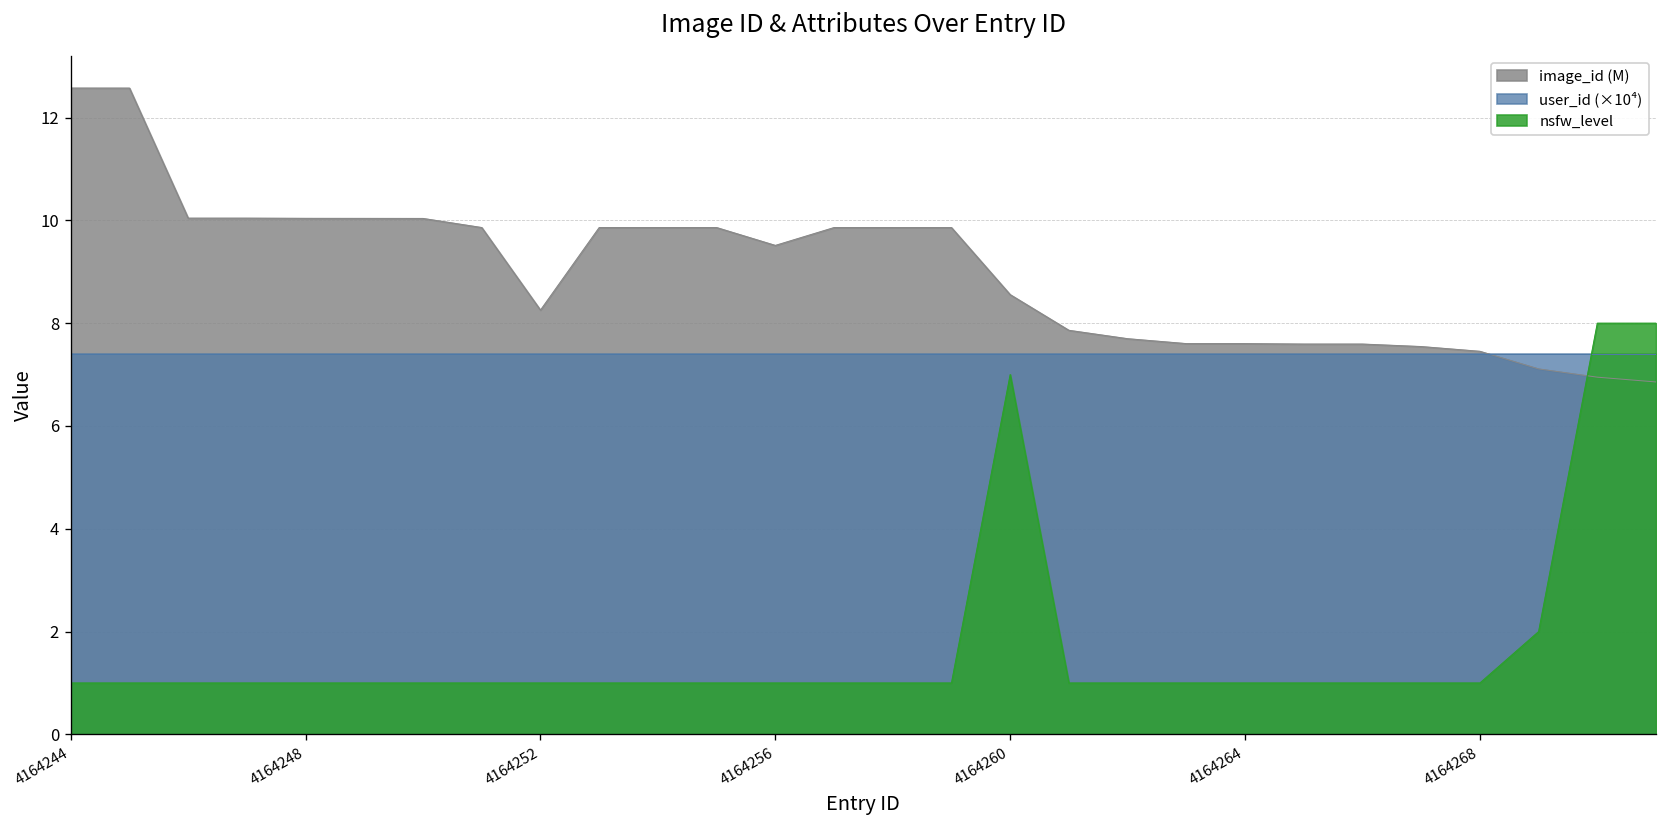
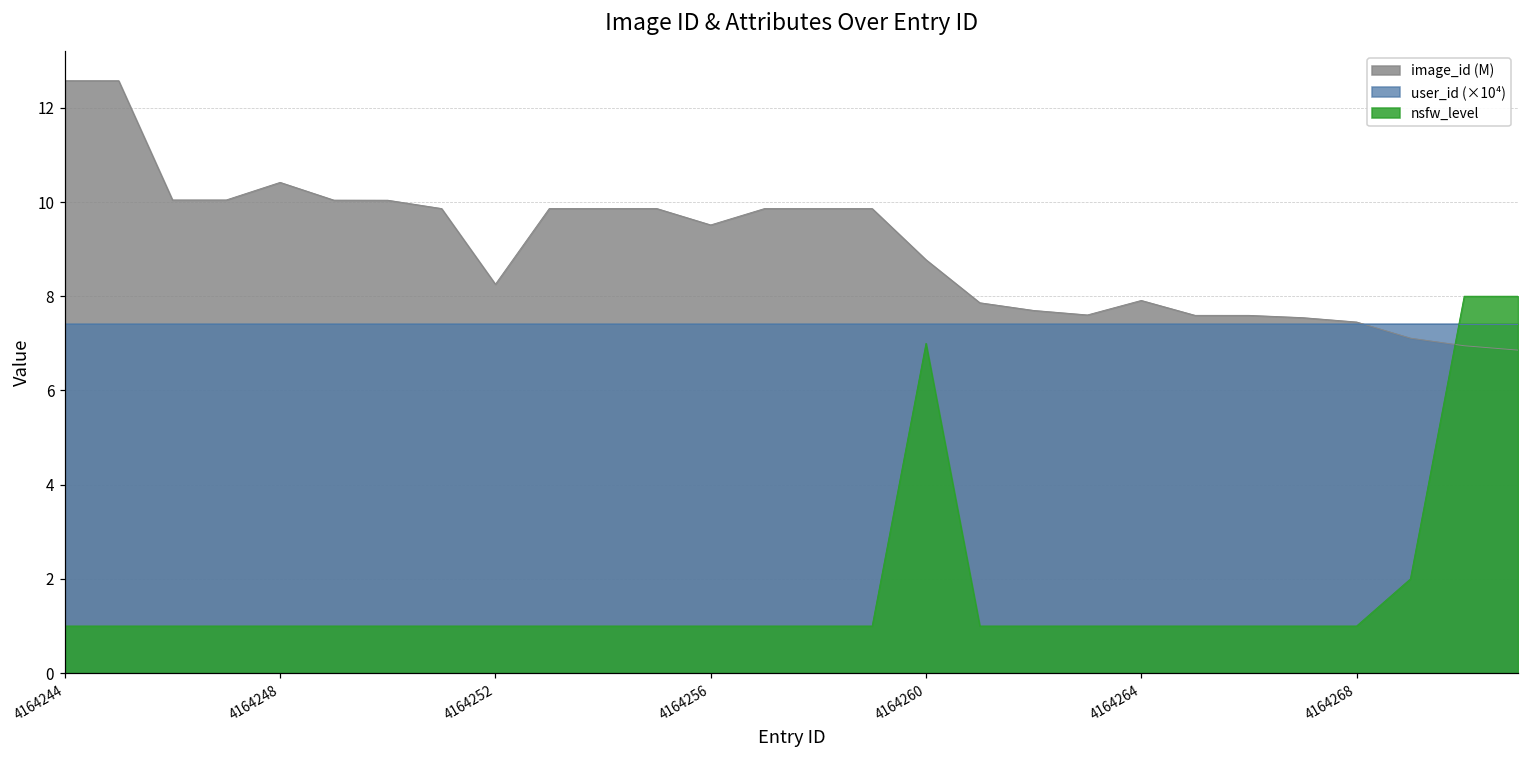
image_id (M), 4164248: 10.0 -> 10.4
image_id (M), 4164260: 8.6 -> 8.8
image_id (M), 4164264: 7.6 -> 7.9
